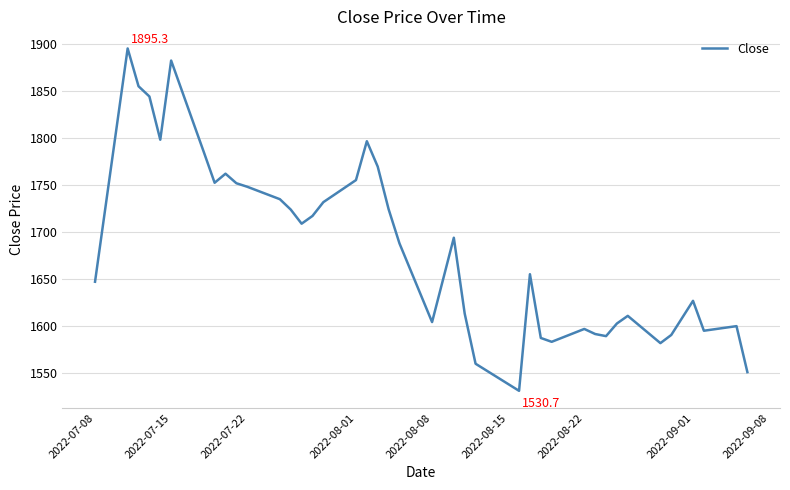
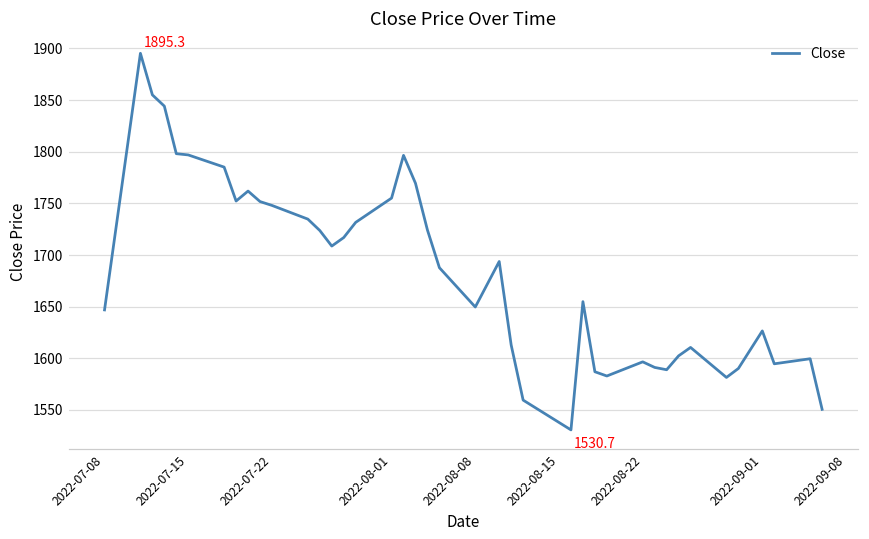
2022-07-15: 1880 -> 1800
2022-08-08: 1600 -> 1650
